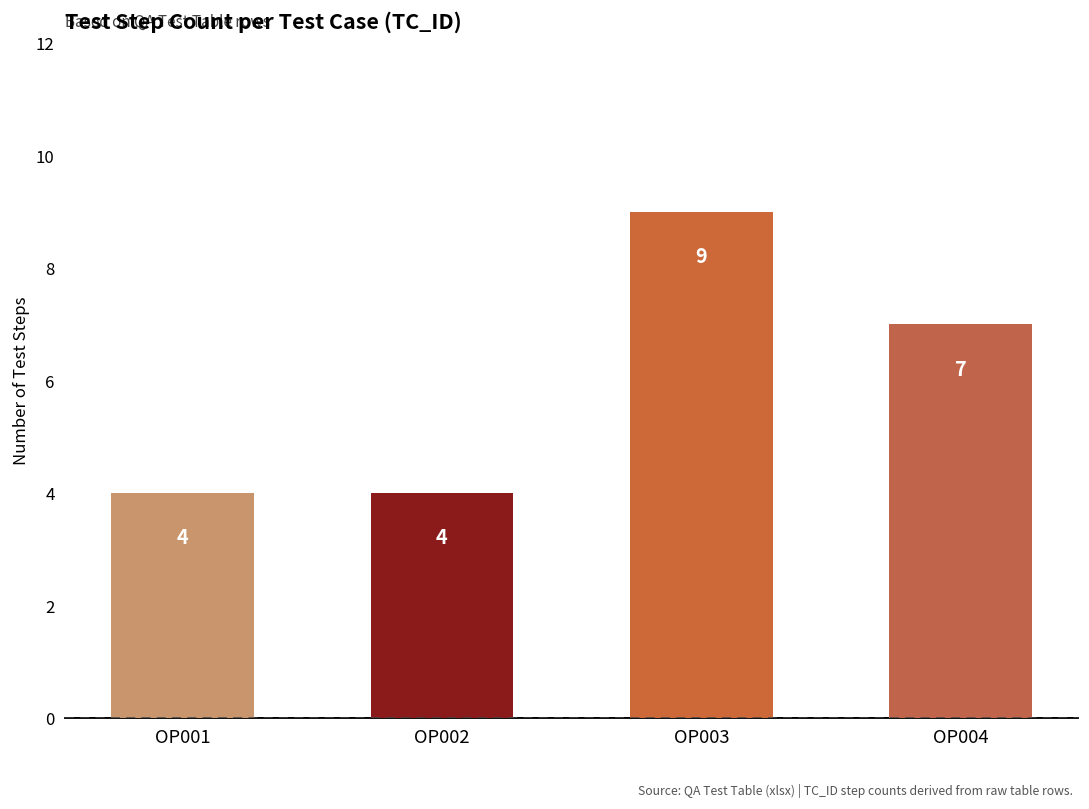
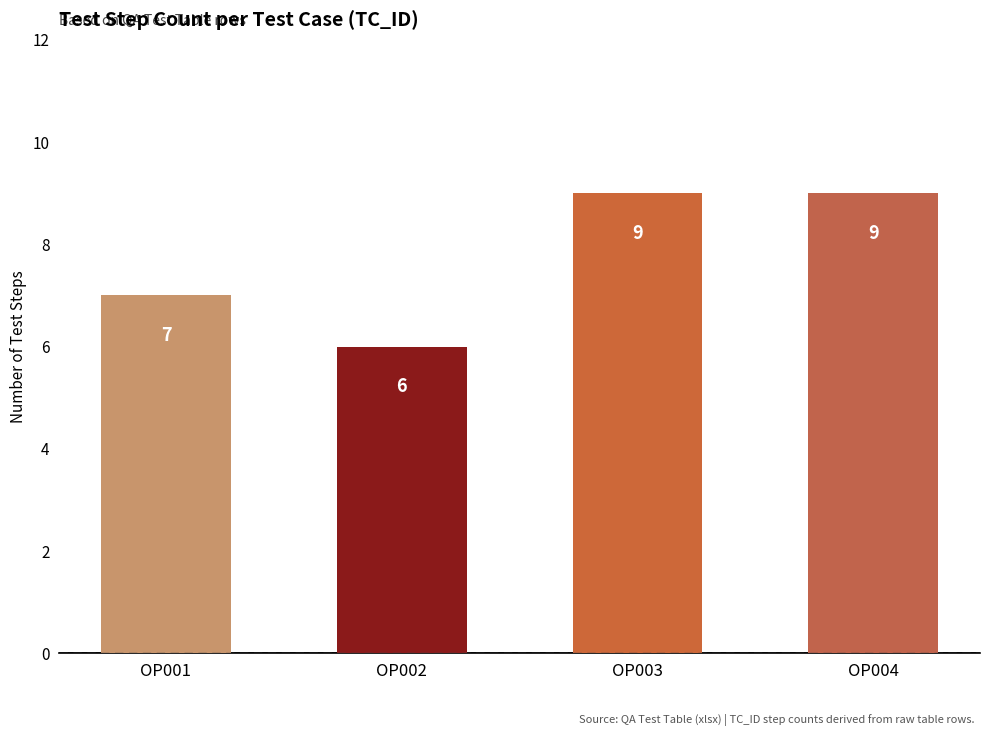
OP001: 4 -> 7
OP002: 4 -> 6
OP004: 7 -> 9
